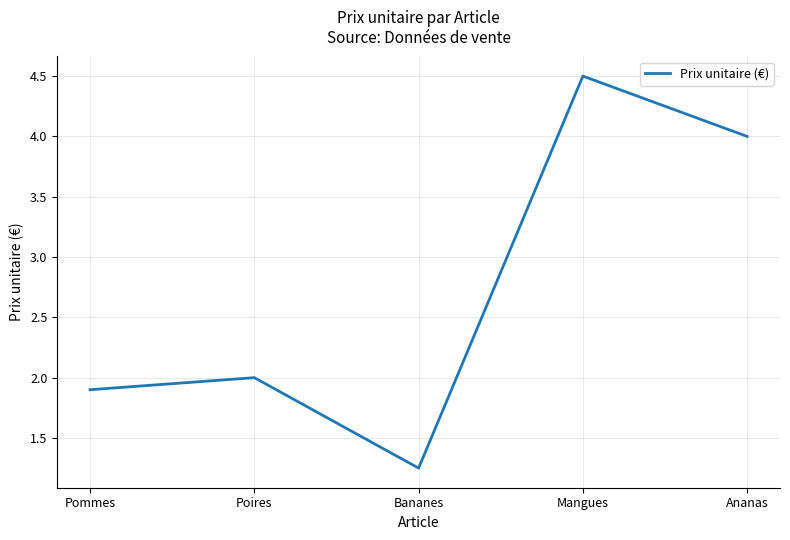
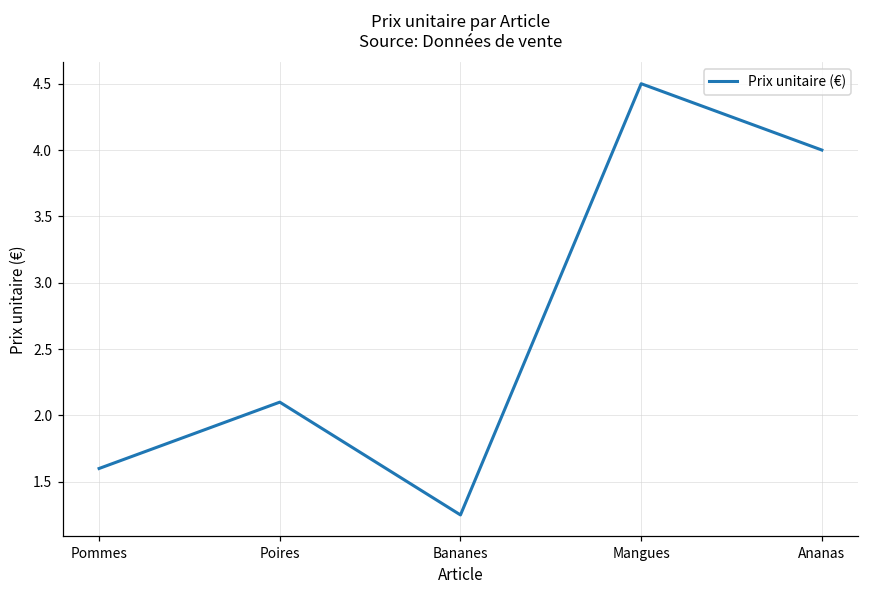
Pommes: 1.9 -> 1.6
Poires: 2.0 -> 2.1
